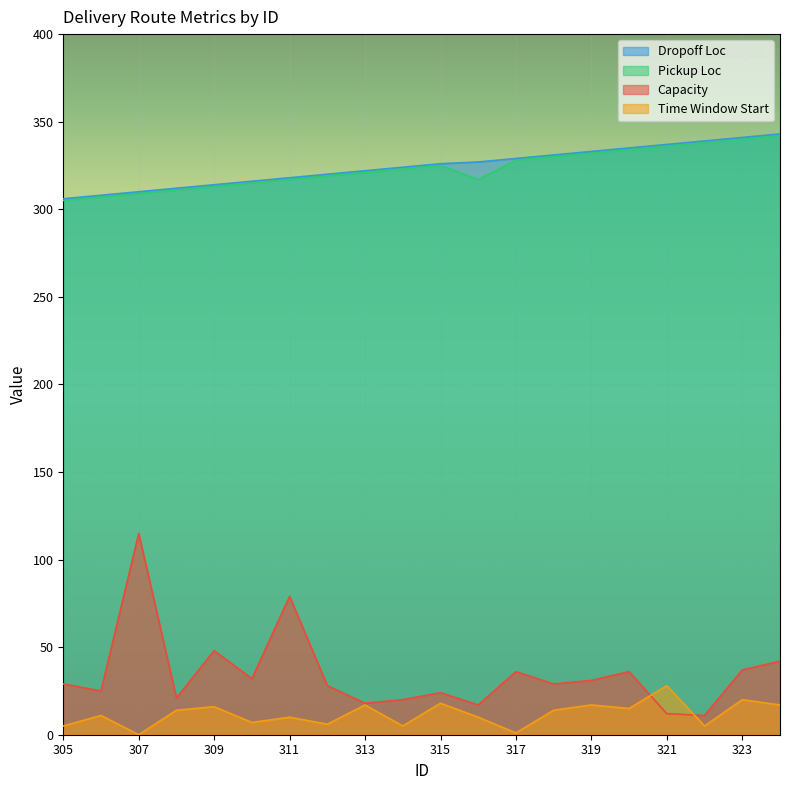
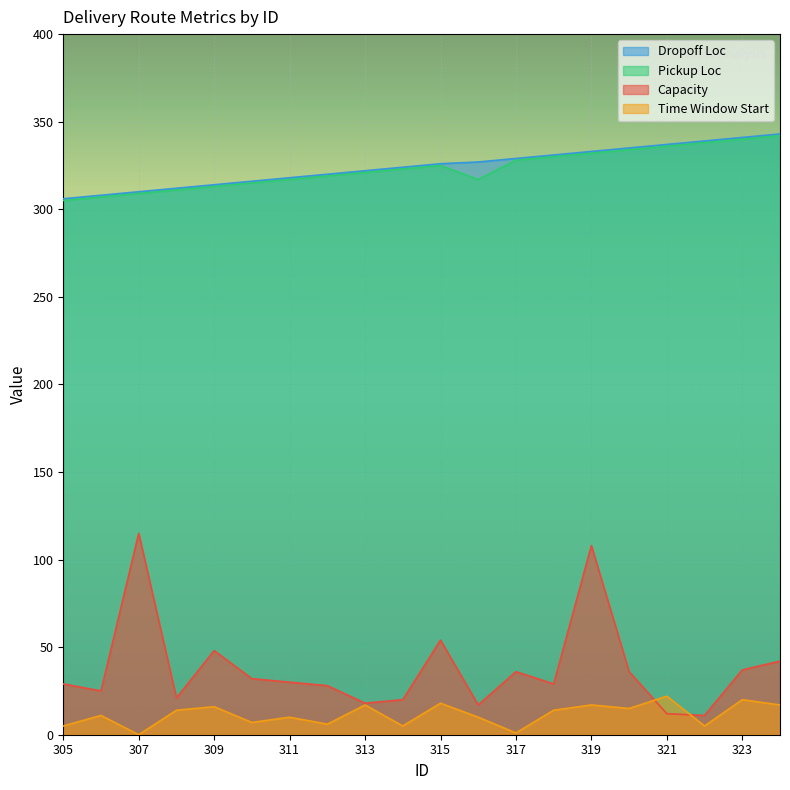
Capacity, 311: 79 -> 30
Capacity, 315: 24 -> 54
Capacity, 319: 31 -> 108
Time Window Start, 321: 28 -> 22
